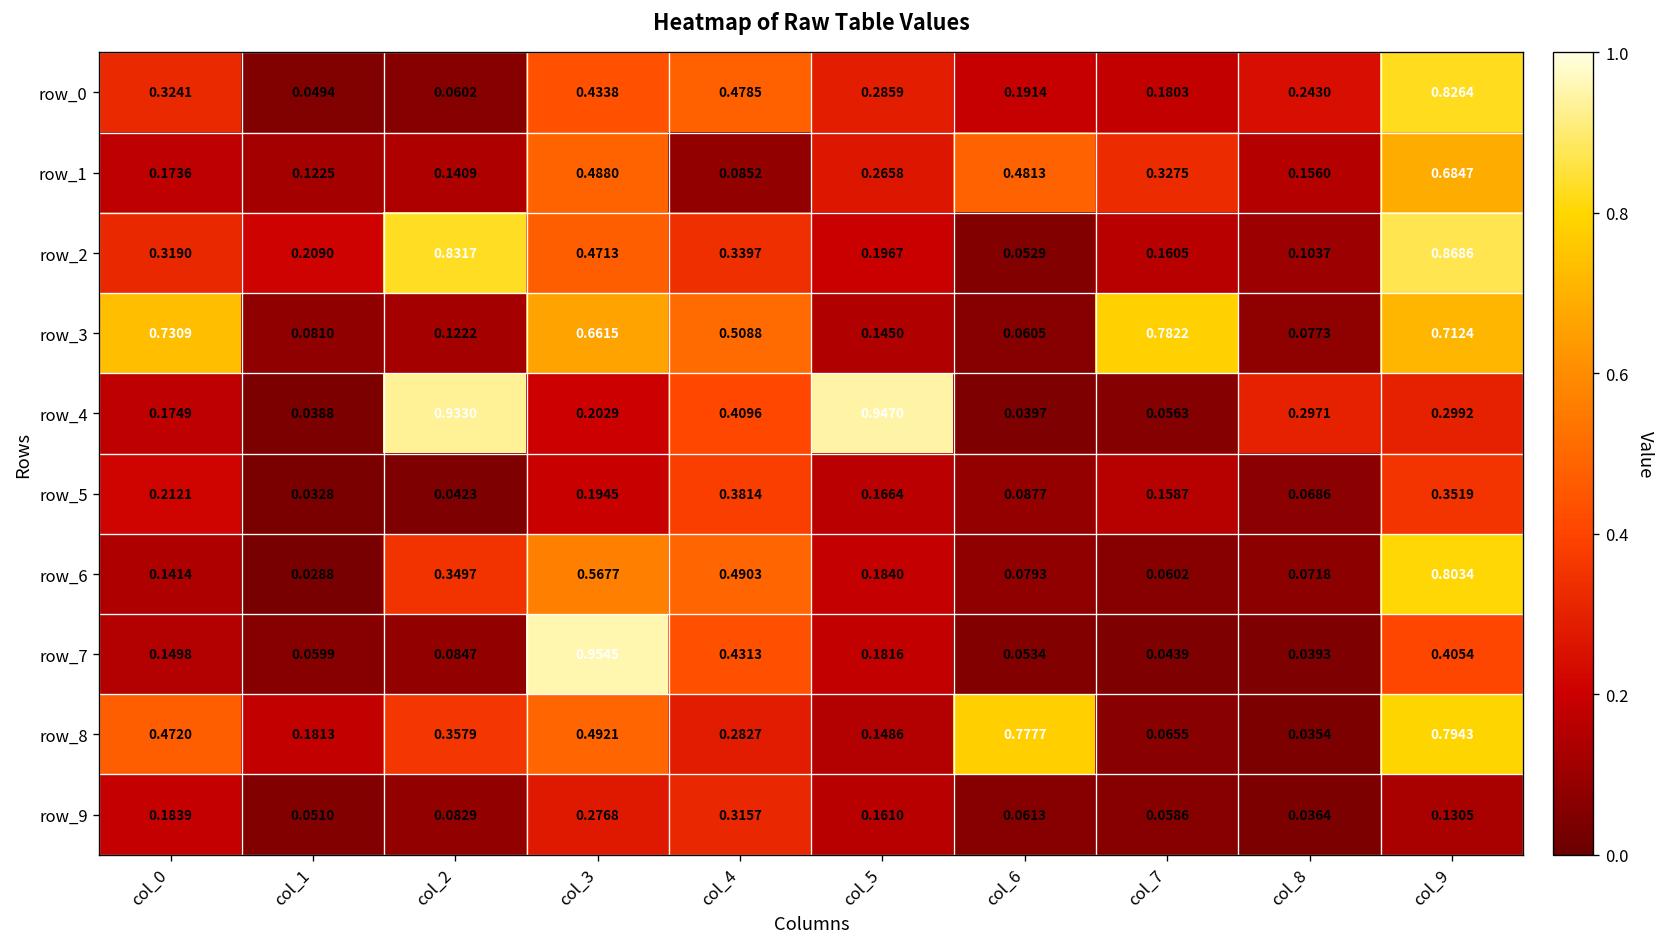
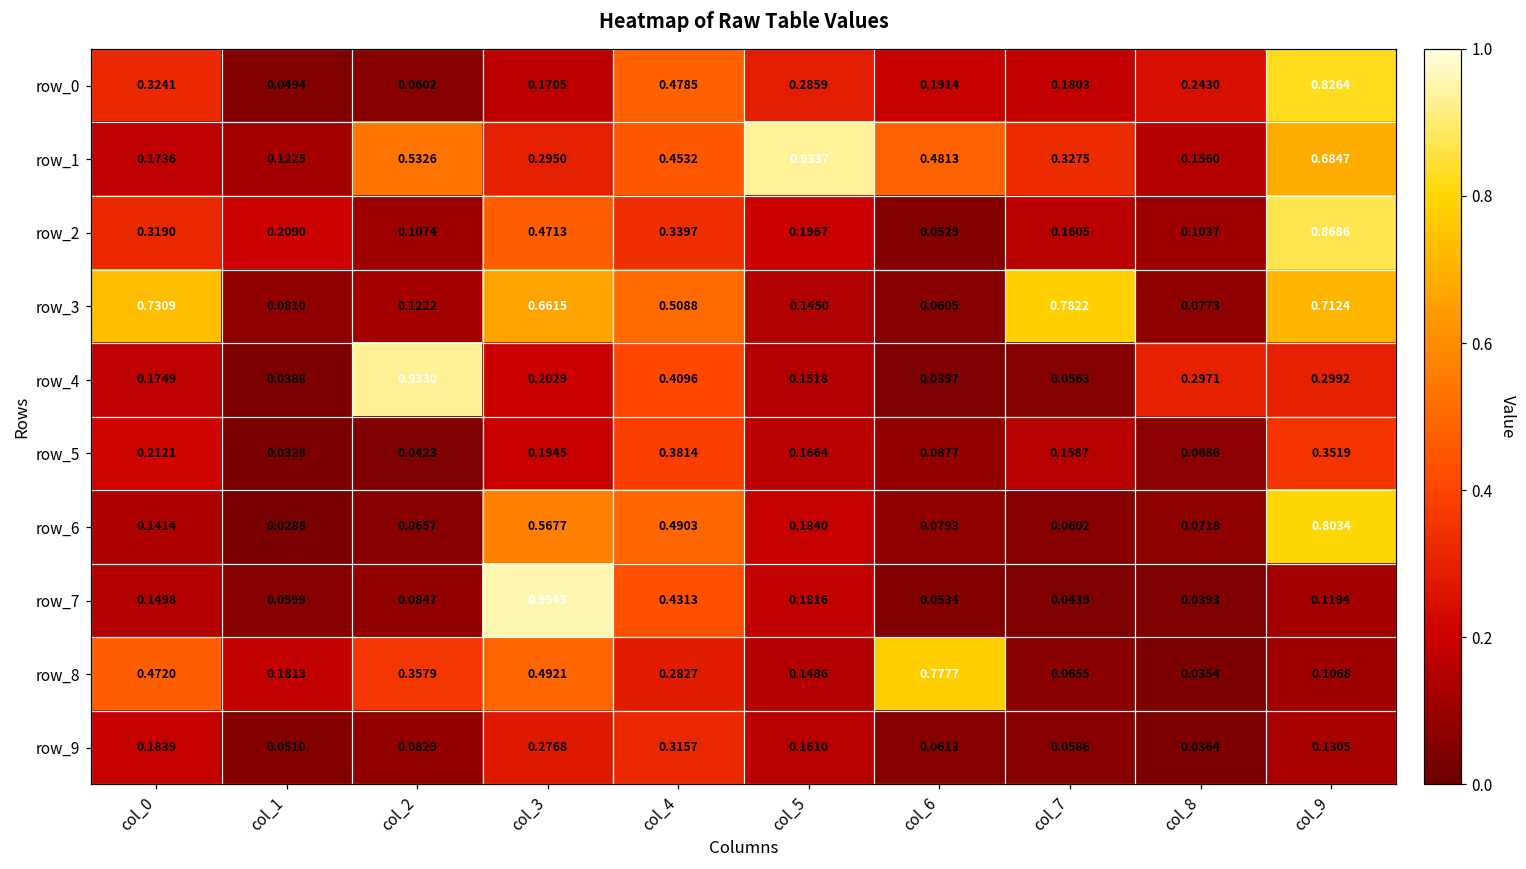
row_0, col_3: 0.4338 -> 0.1705
row_1, col_2: 0.1409 -> 0.5326
row_1, col_3: 0.4880 -> 0.2950
row_1, col_4: 0.0852 -> 0.4532
row_1, col_5: 0.2658 -> 0.9337
row_2, col_2: 0.8317 -> 0.1074
row_4, col_5: 0.9470 -> 0.1518
row_6, col_2: 0.3497 -> 0.0657
row_7, col_9: 0.4054 -> 0.1194
row_8, col_9: 0.7943 -> 0.1068
